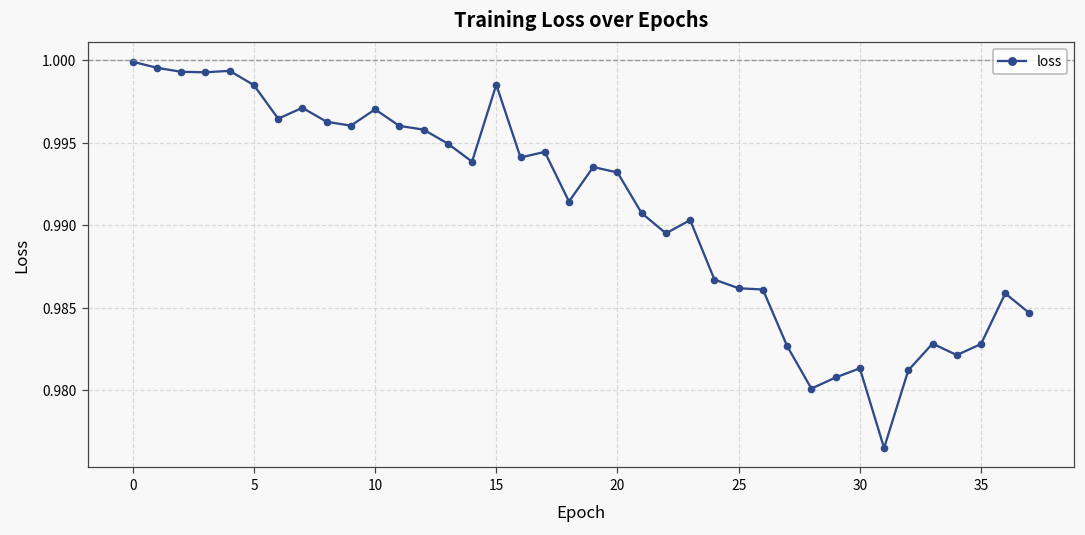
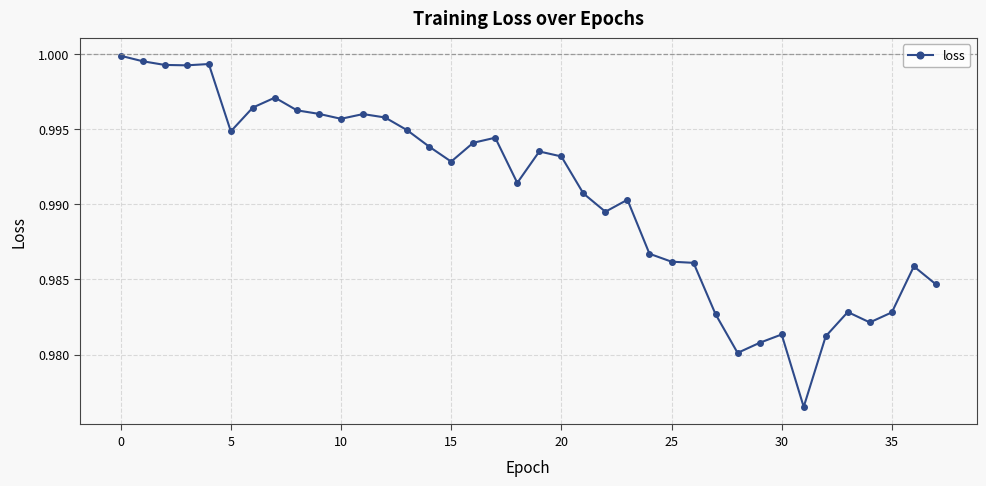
5: 0.9985 -> 0.9949
10: 0.9970 -> 0.9957
15: 0.9985 -> 0.9929
